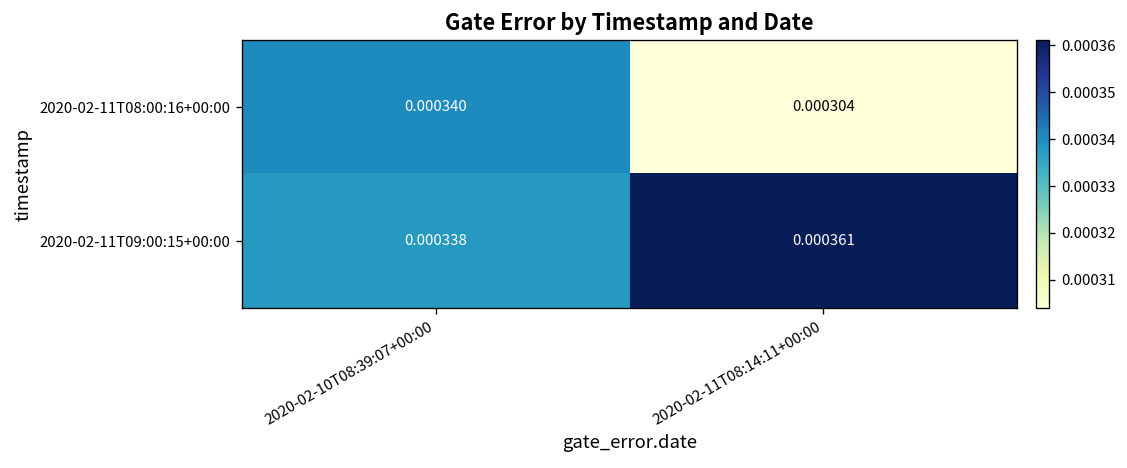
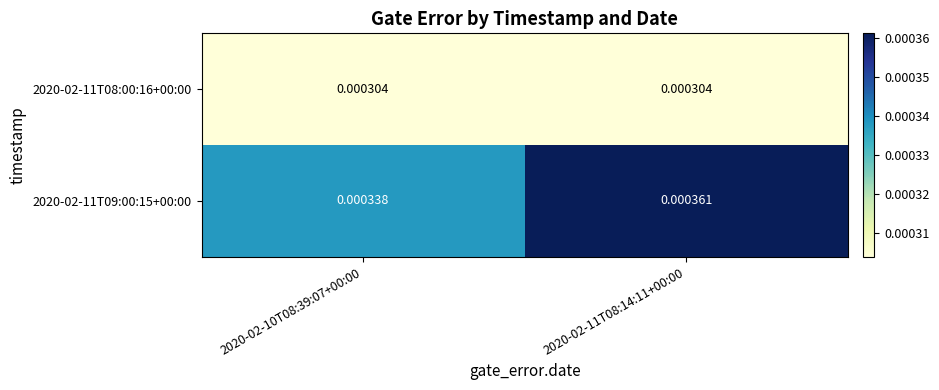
2020-02-11T08:00:16+00:00, 2020-02-10T08:39:07+00:00: 0.000340 -> 0.000304
